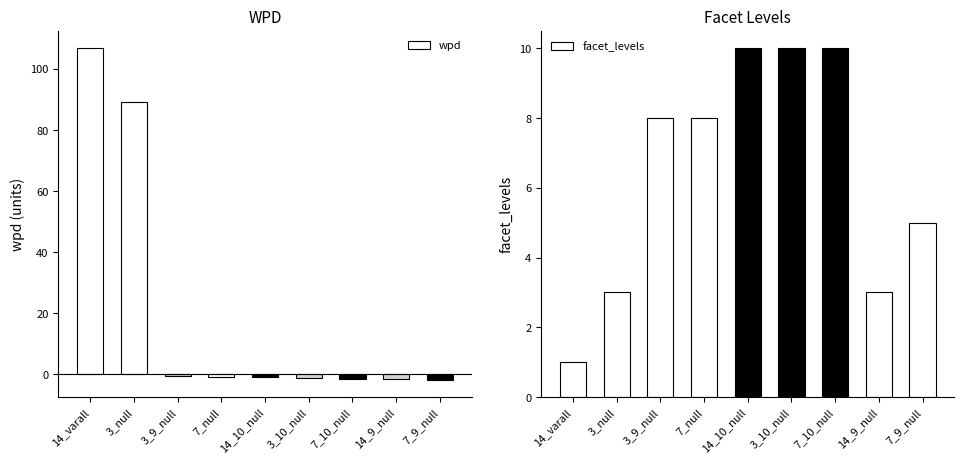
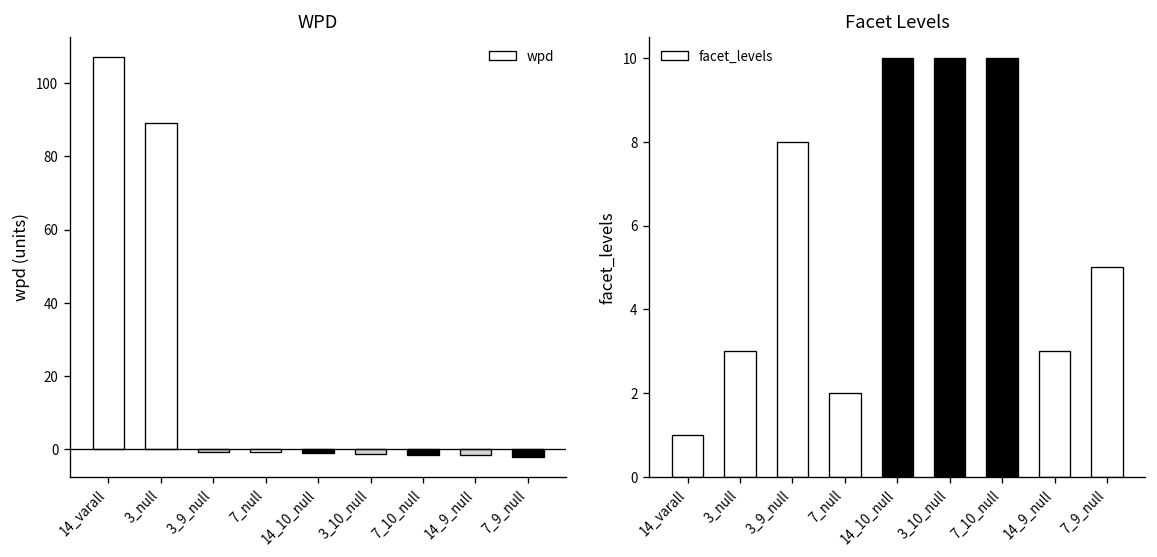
Facet Levels, 7_null: 8 -> 2
